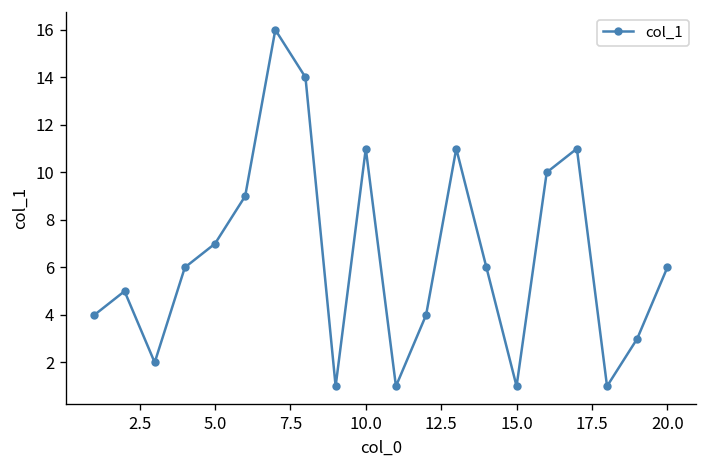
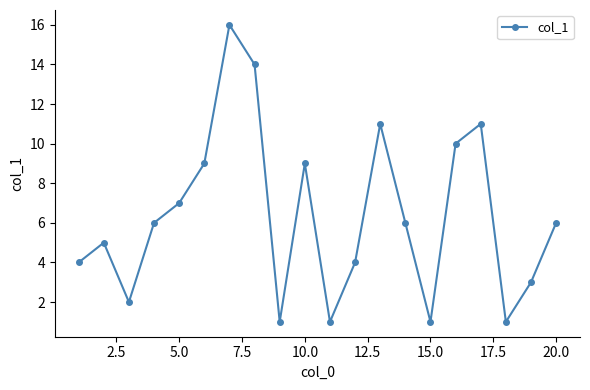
10.0: 11 -> 9
